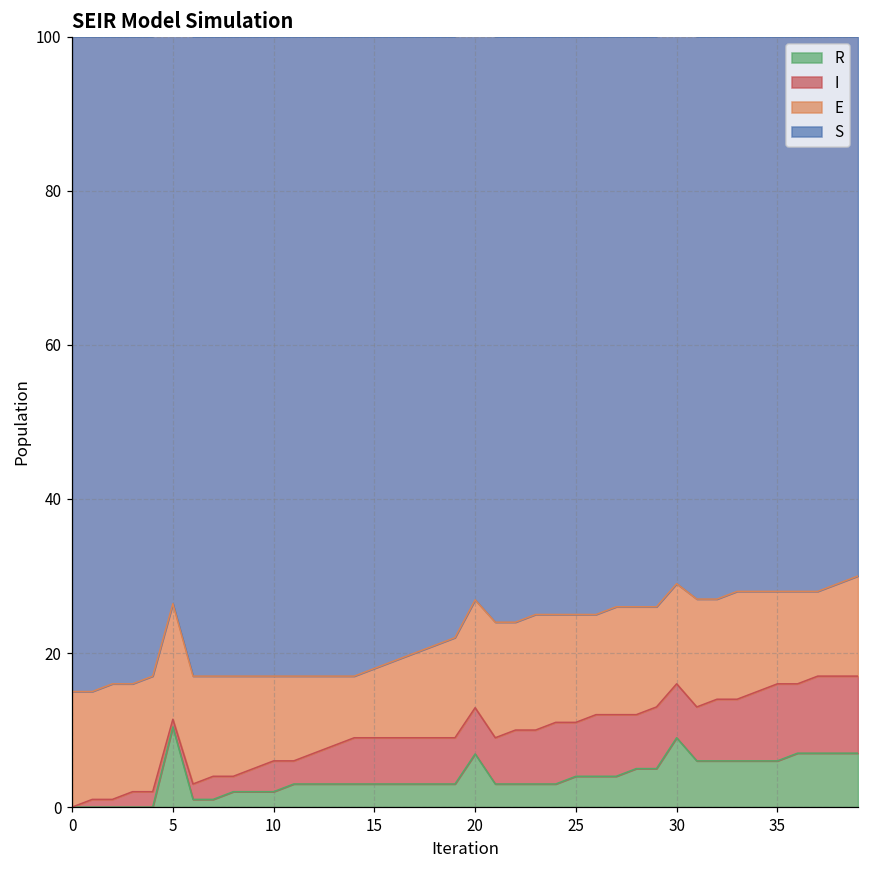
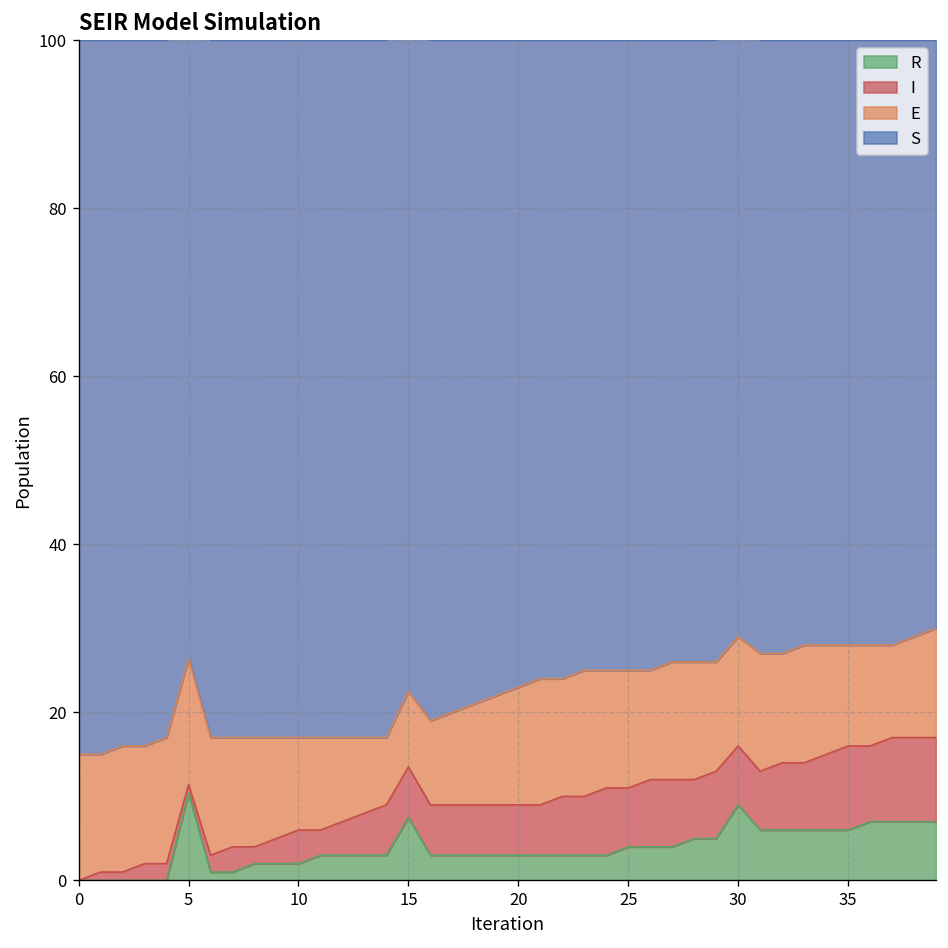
R, 15: 3 -> 8
R, 20: 7 -> 3
